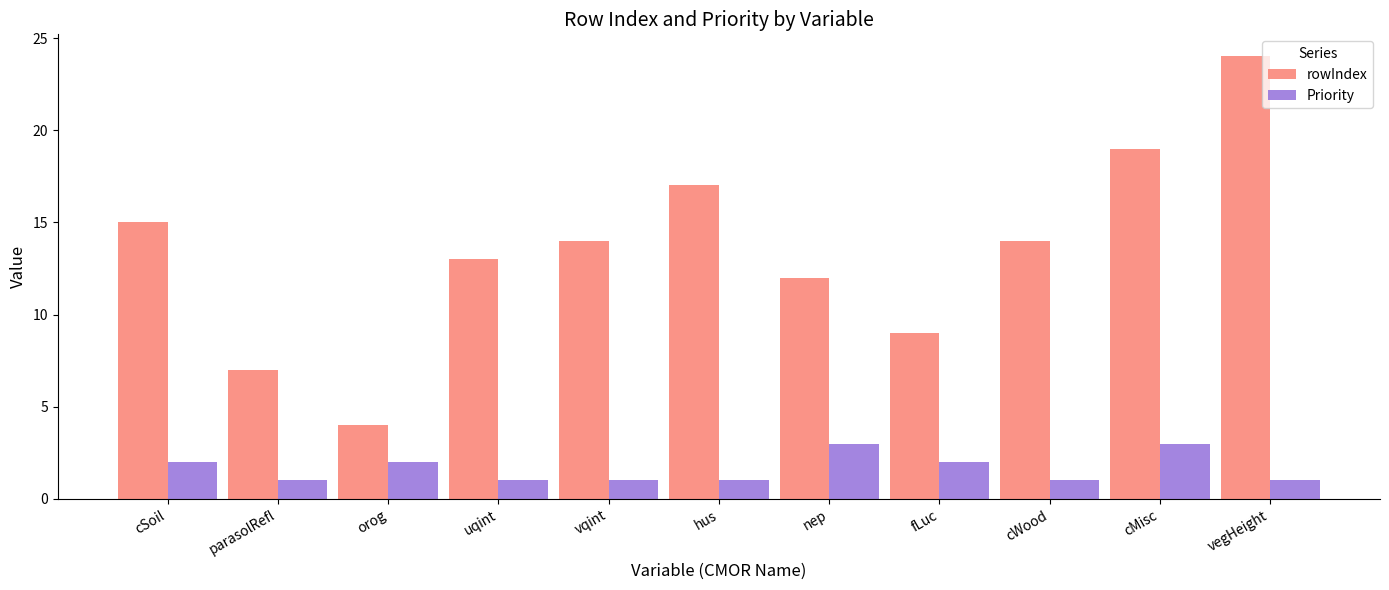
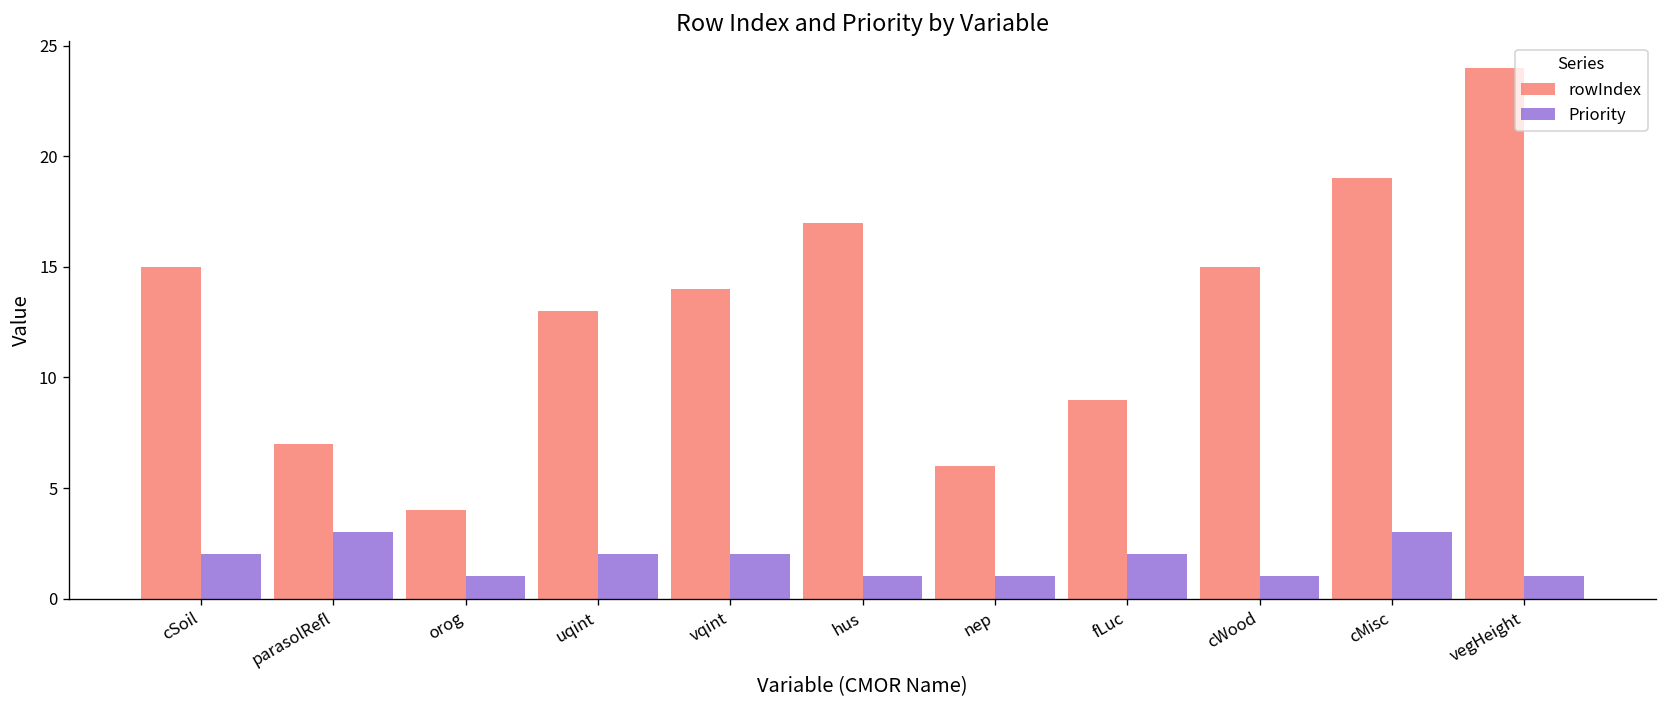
Priority, parasolRefl: 1 -> 3
Priority, orog: 2 -> 1
Priority, uqint: 1 -> 2
Priority, vqint: 1 -> 2
rowIndex, nep: 12 -> 6
Priority, nep: 3 -> 1
rowIndex, cWood: 14 -> 15
